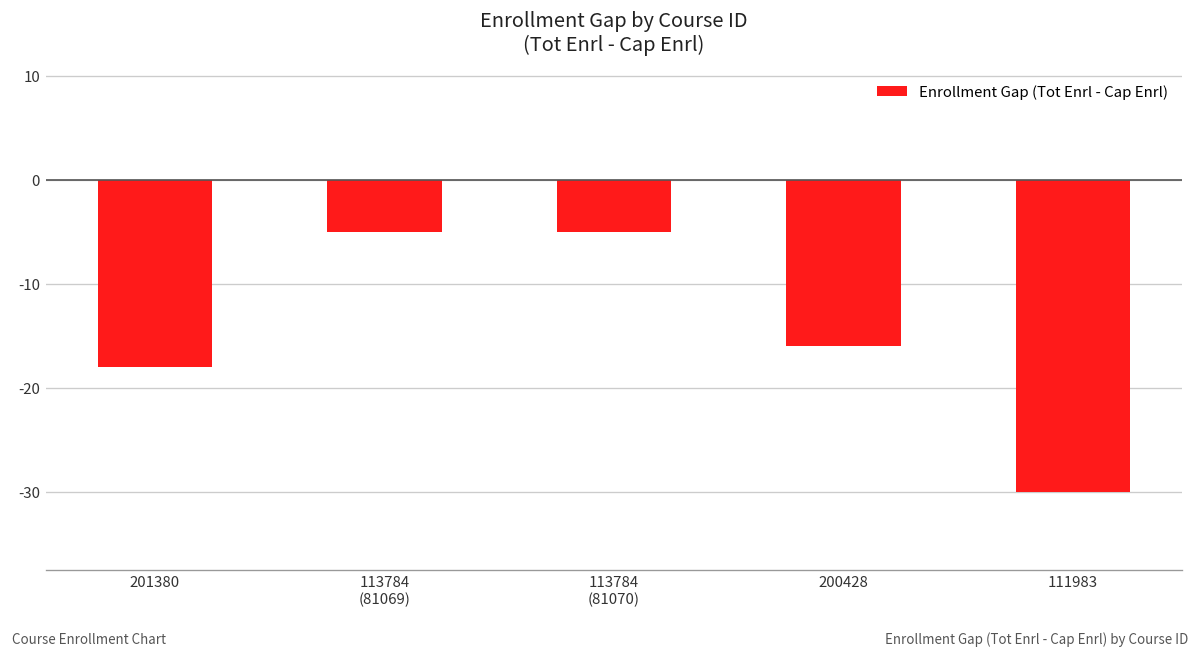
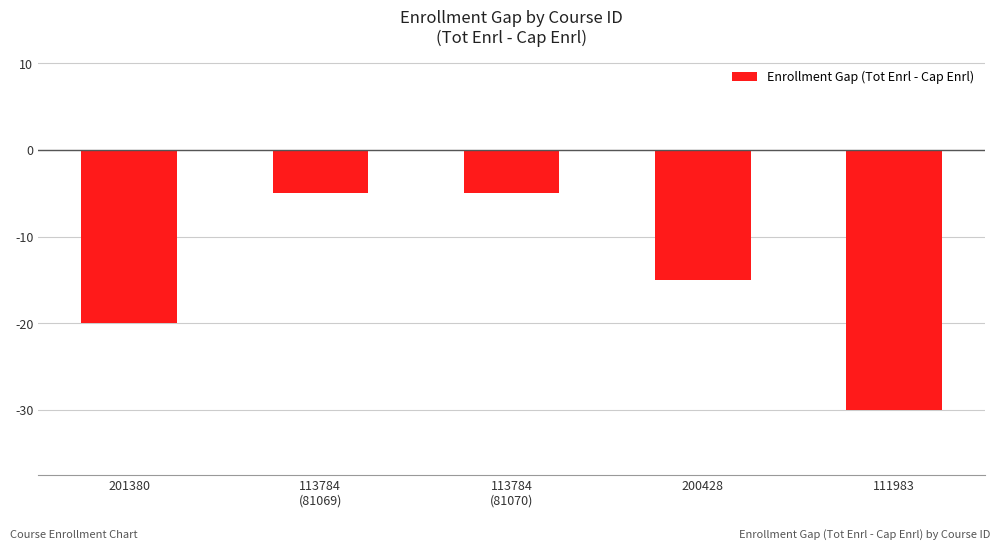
201380: -18 -> -20
200428: -16 -> -15
